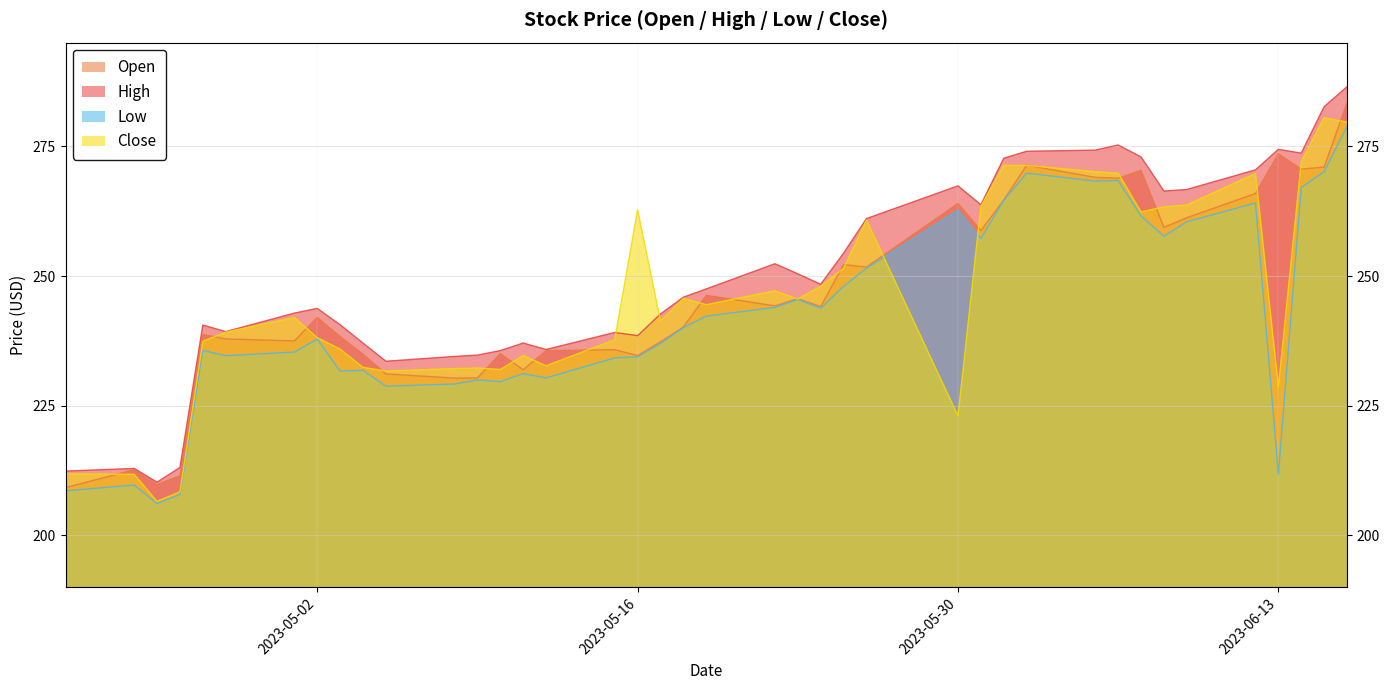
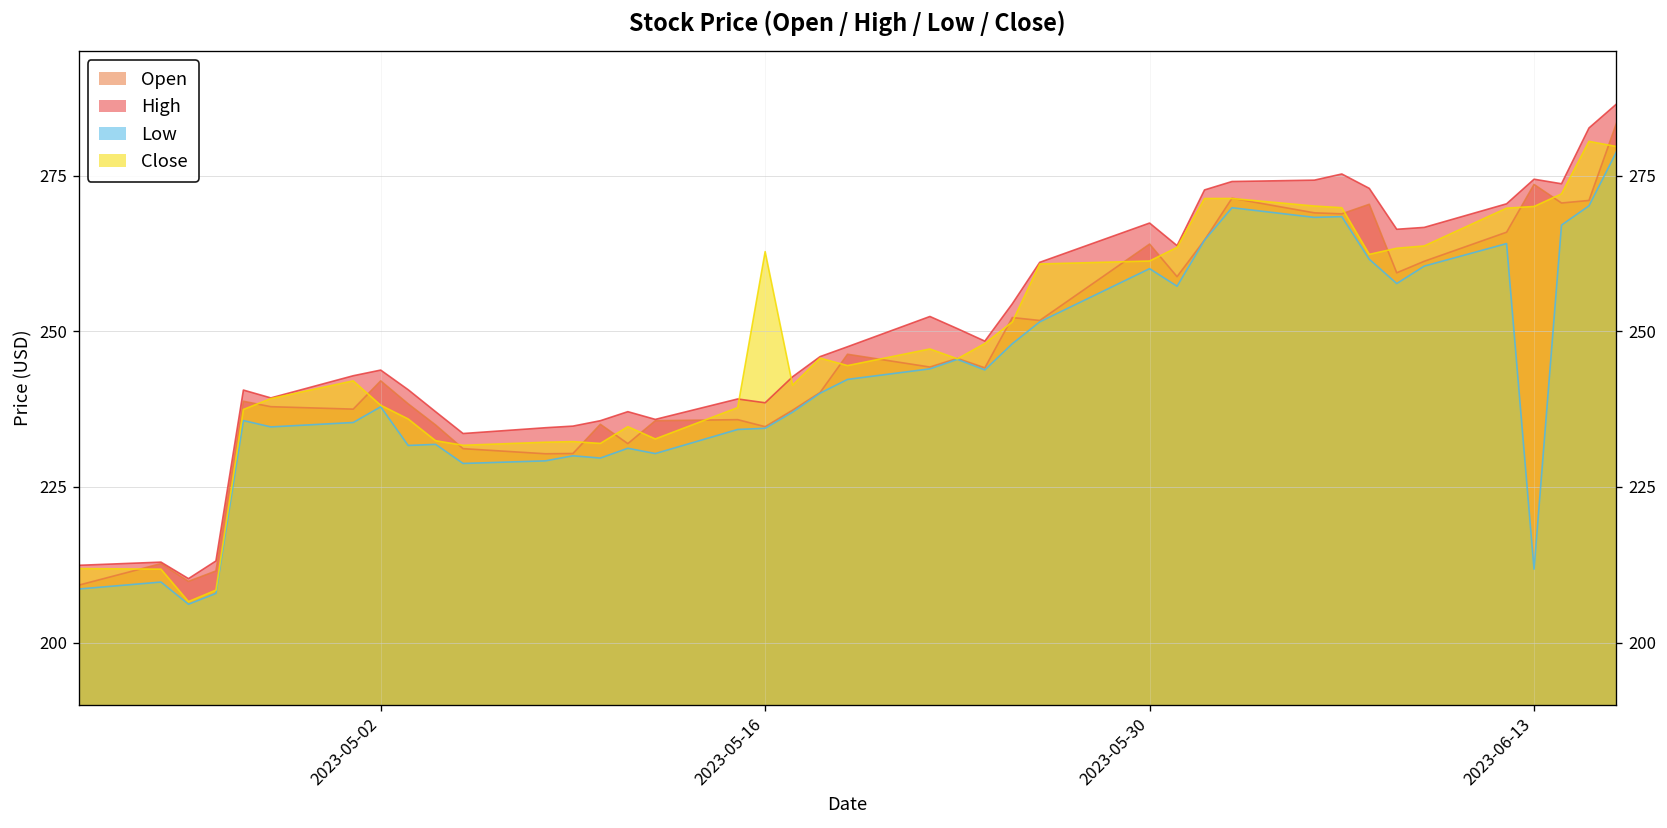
Low, 2023-05-30: 263 -> 260
Close, 2023-05-30: 223 -> 261
Close, 2023-06-13: 229 -> 270
